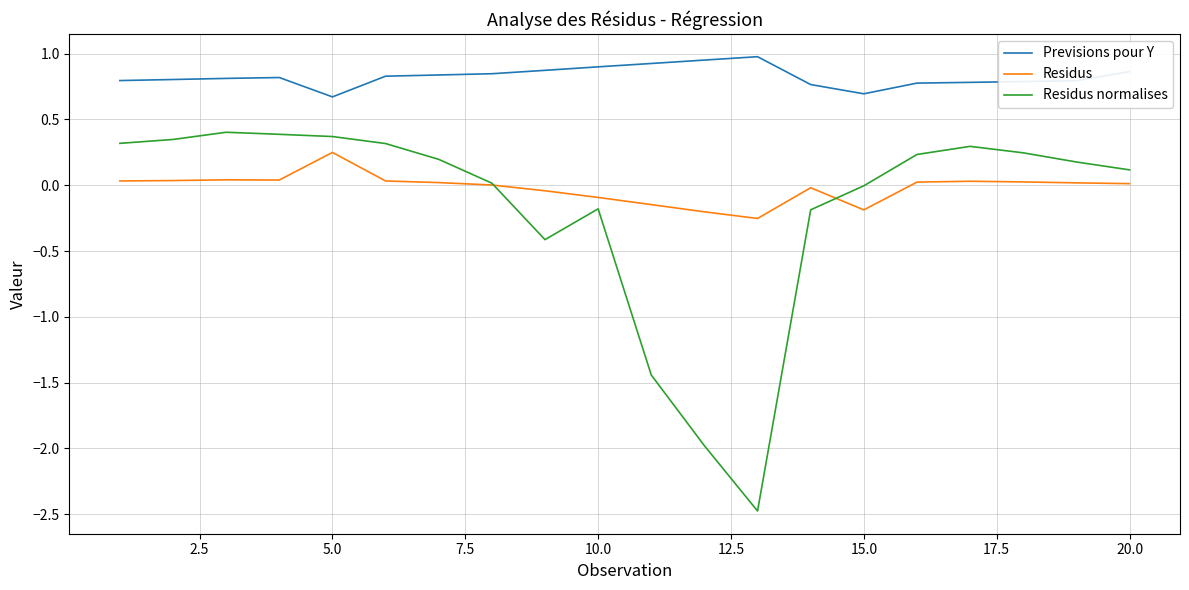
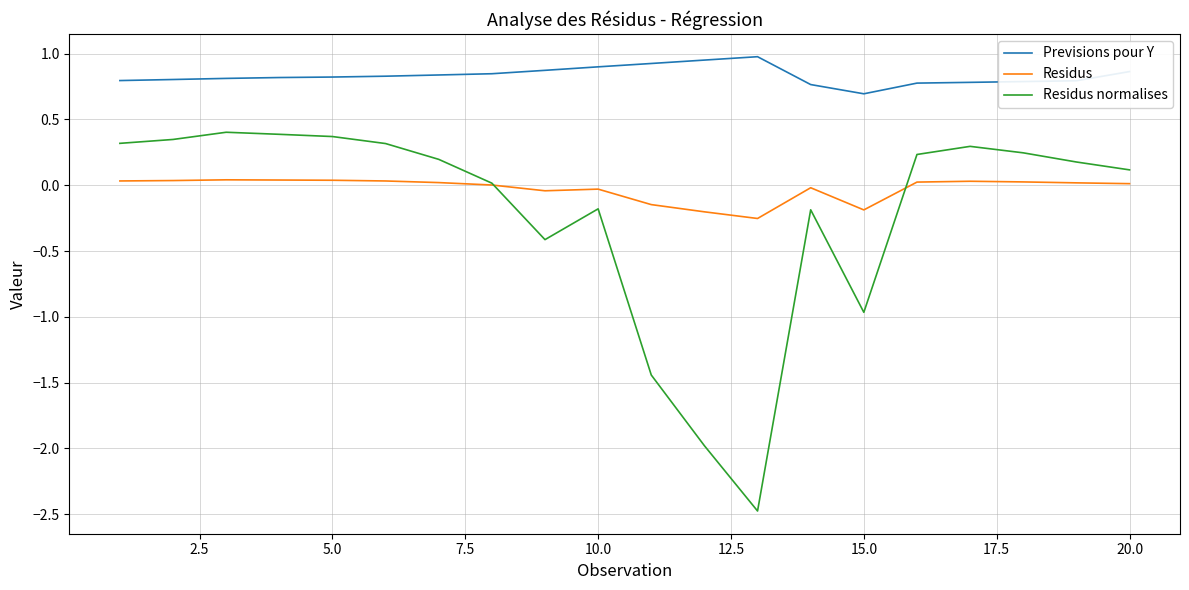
Previsions pour Y, 5.0: 0.67 -> 0.82
Residus, 5.0: 0.25 -> 0.04
Residus, 10.0: -0.09 -> -0.03
Residus normalises, 15.0: 0.00 -> -0.97
